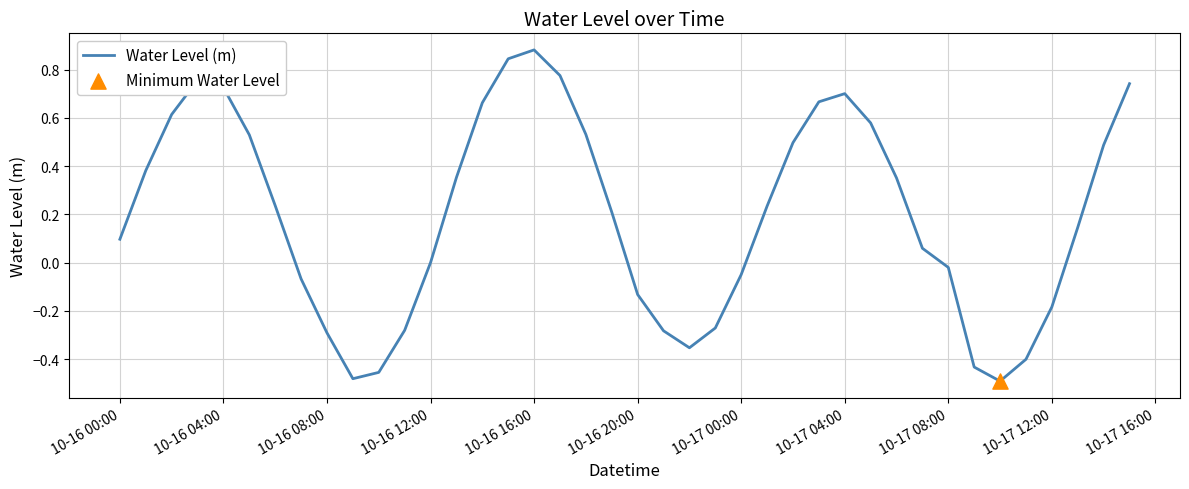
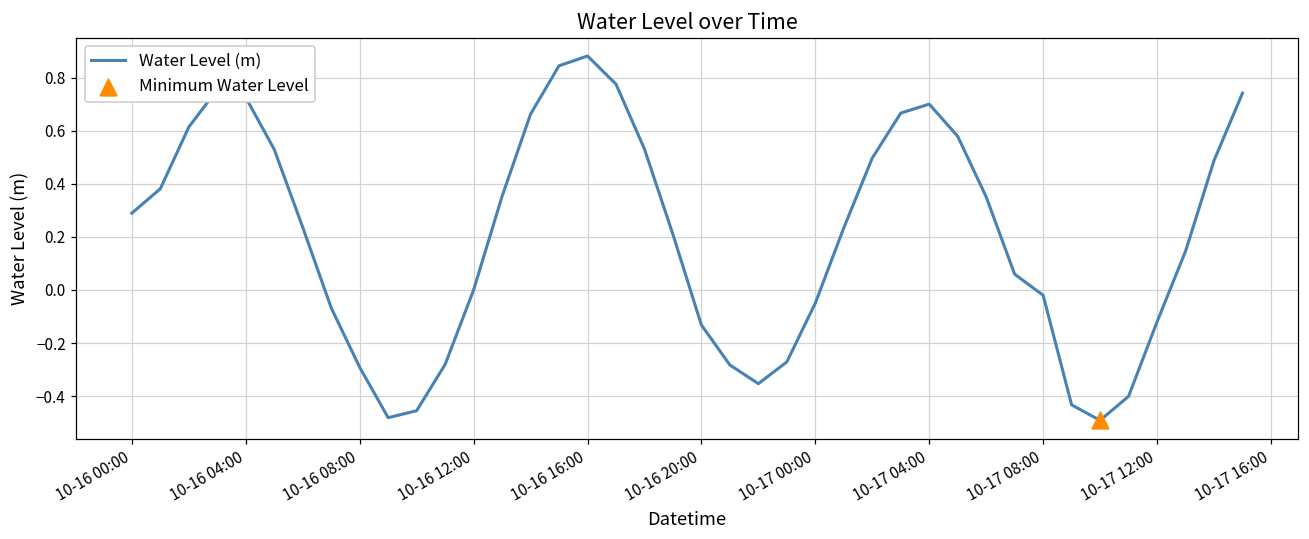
Water Level (m), 10-16 00:00: 0.10 -> 0.29
Water Level (m), 10-17 12:00: -0.18 -> -0.12
